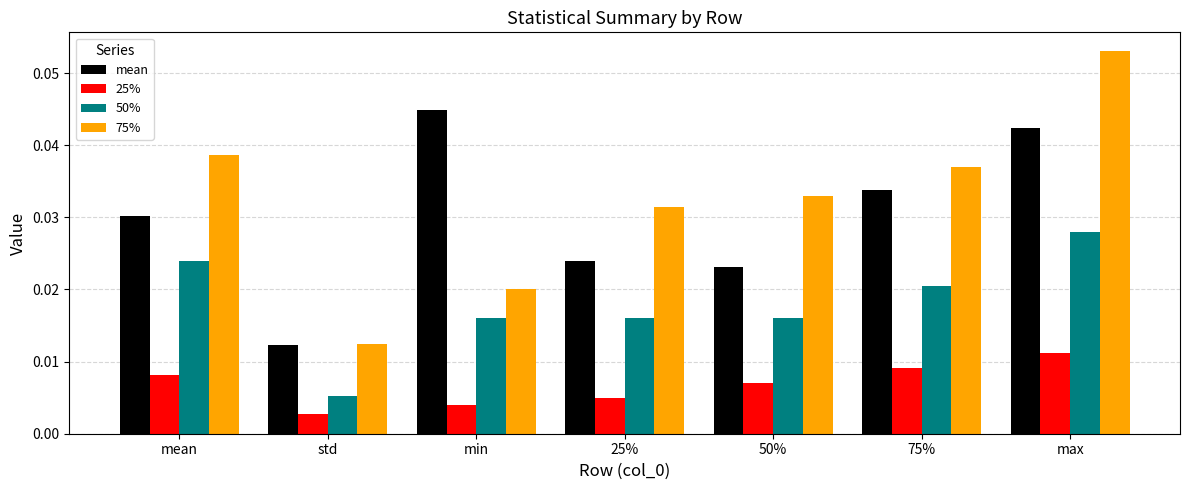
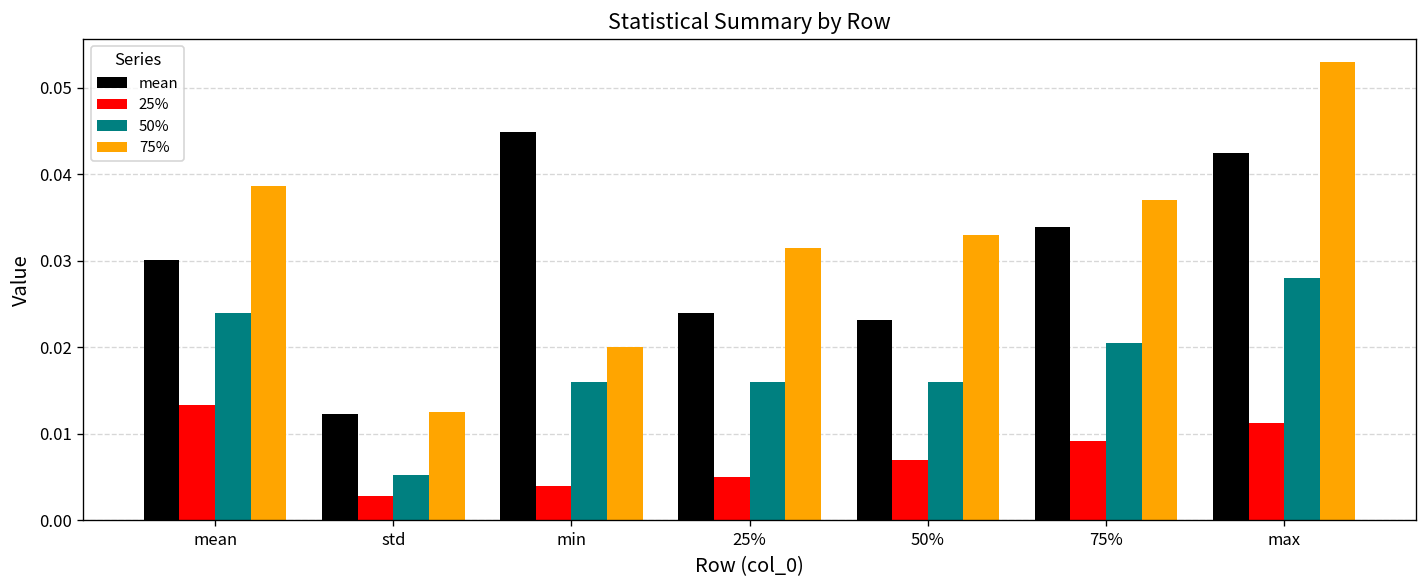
25%, mean: 0.008 -> 0.013
